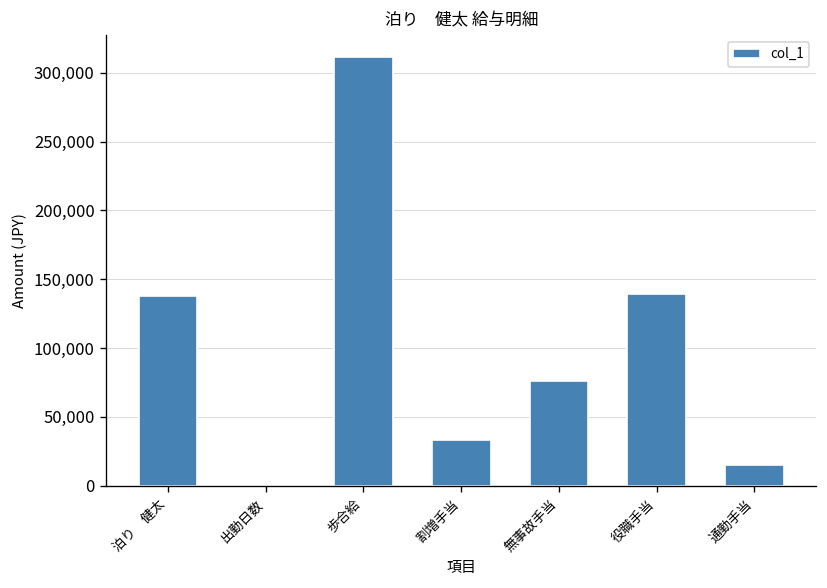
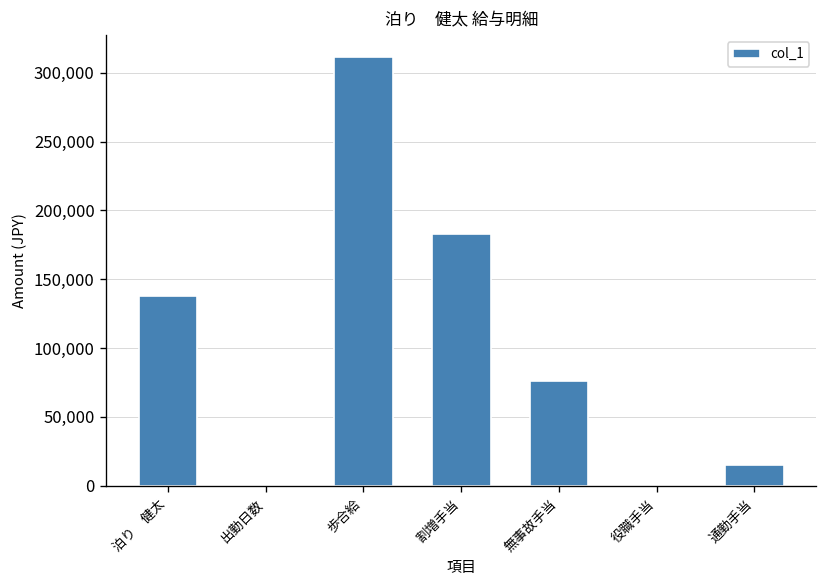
割増手当: 33,000 -> 183,000
役職手当: 140,000 -> 0
